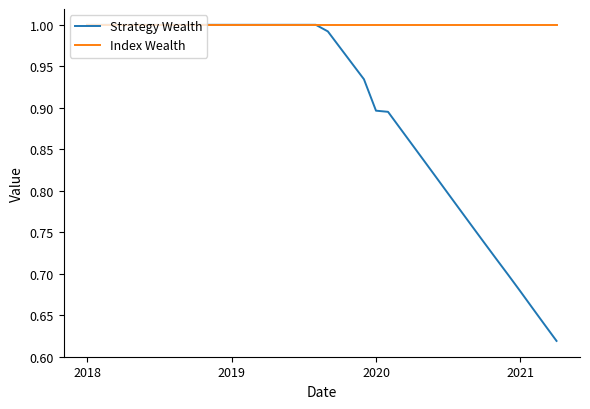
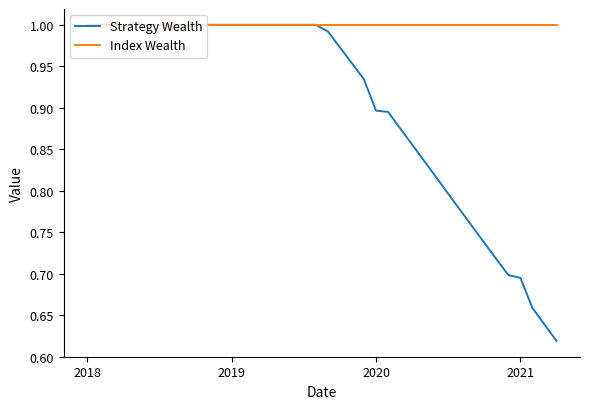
Strategy Wealth, 2021: 0.68 -> 0.69
